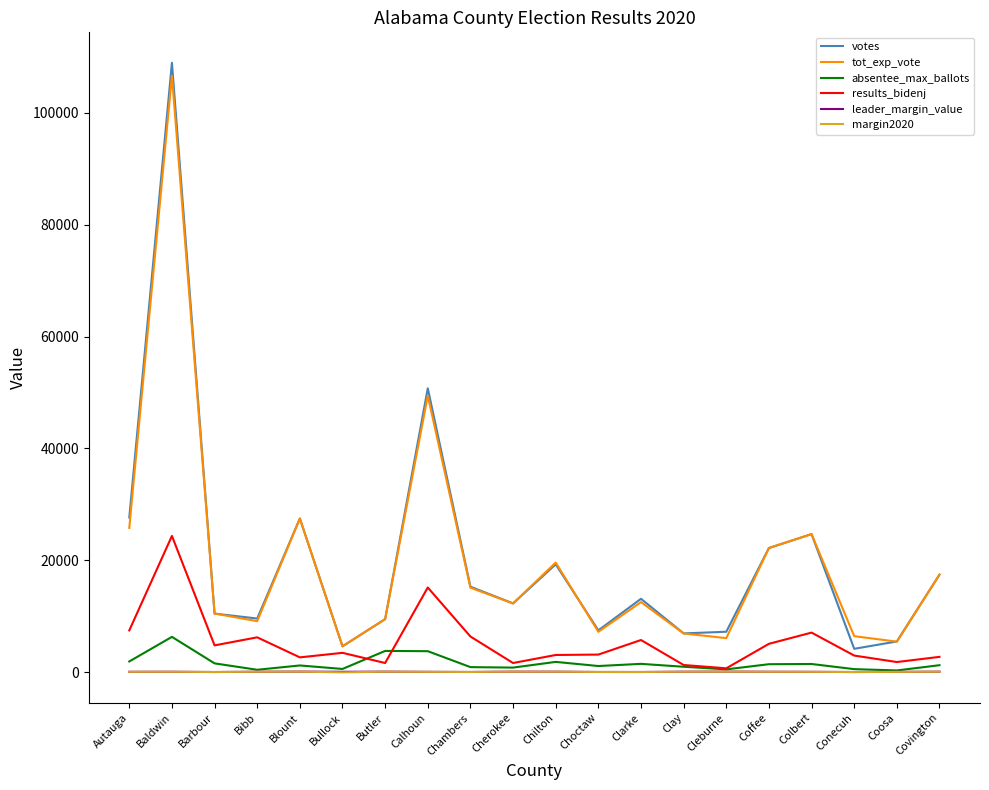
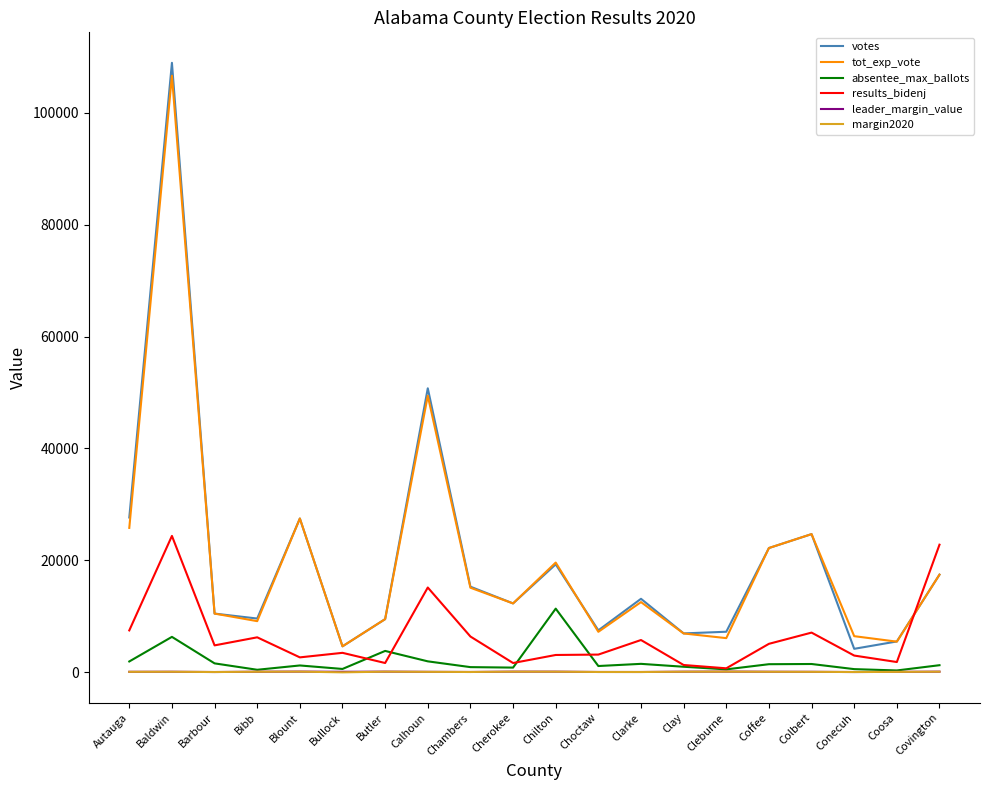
absentee_max_ballots, Calhoun: 4000 -> 2000
absentee_max_ballots, Chilton: 2000 -> 11000
results_bidenj, Covington: 3000 -> 23000
